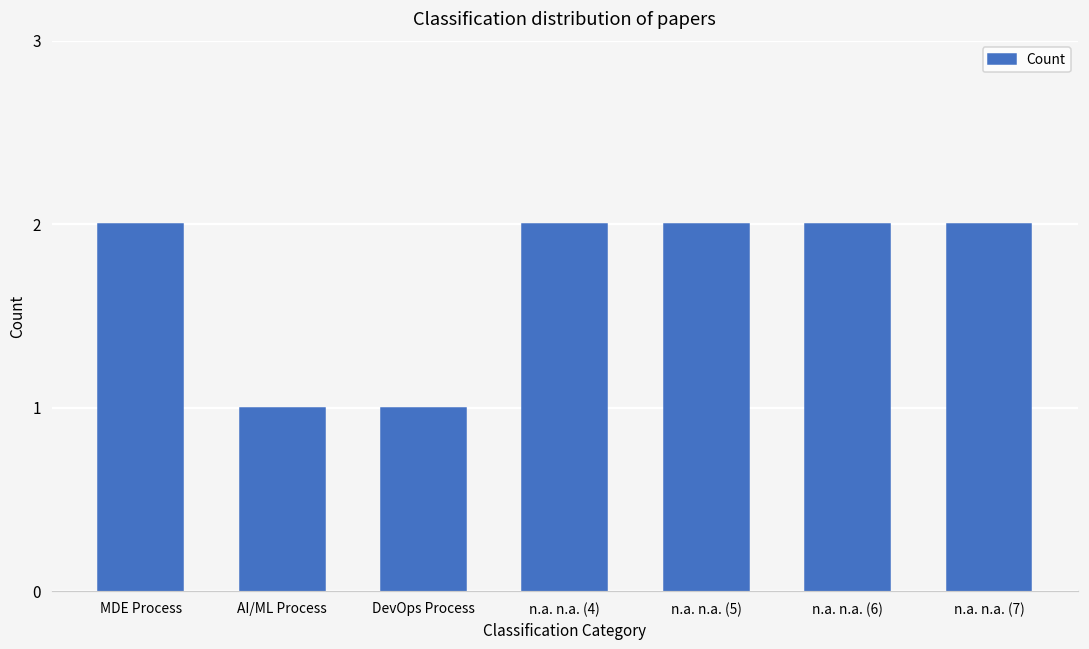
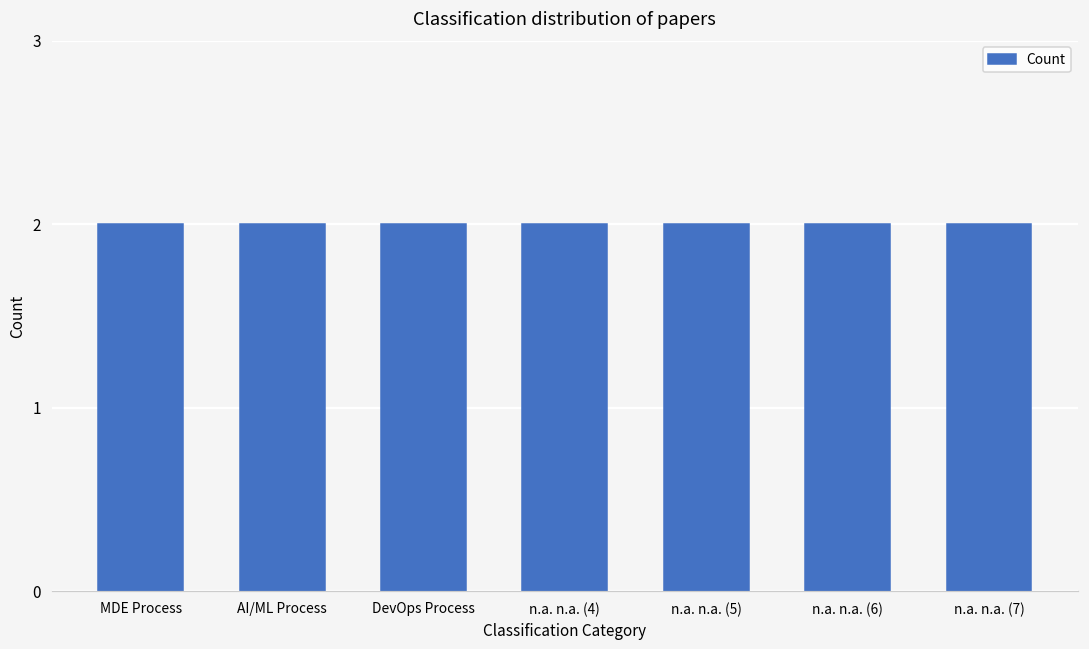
AI/ML Process: 1 -> 2
DevOps Process: 1 -> 2
